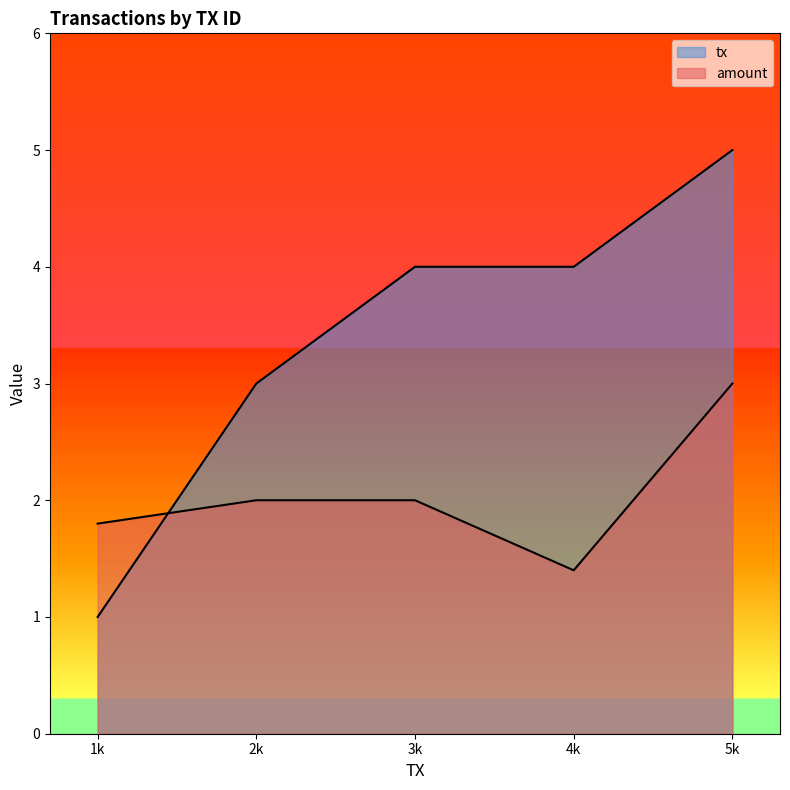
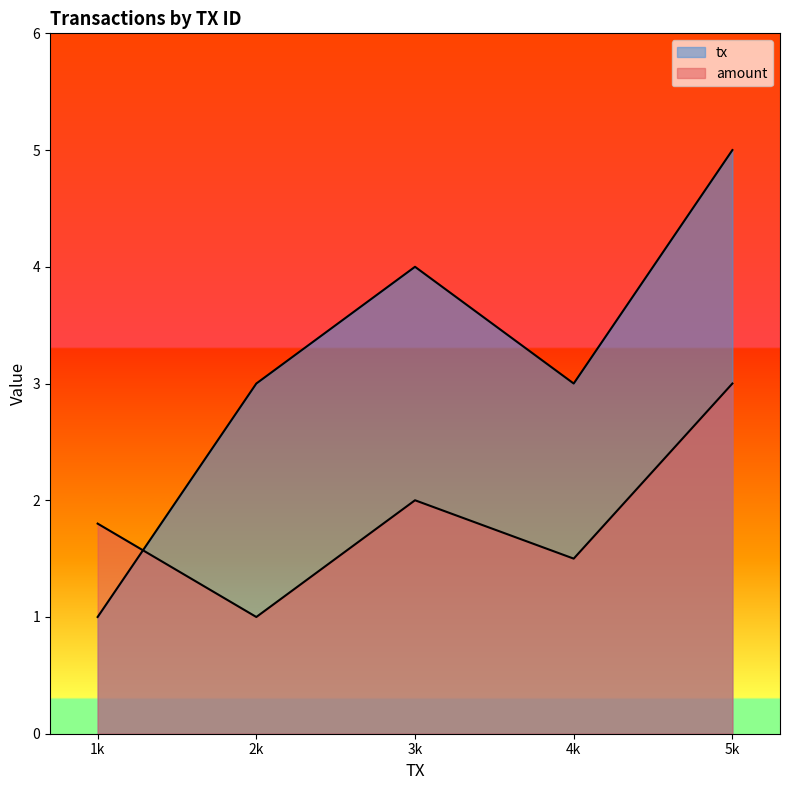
amount, 2k: 2 -> 1
tx, 4k: 4 -> 3
amount, 4k: 1.4 -> 1.5
